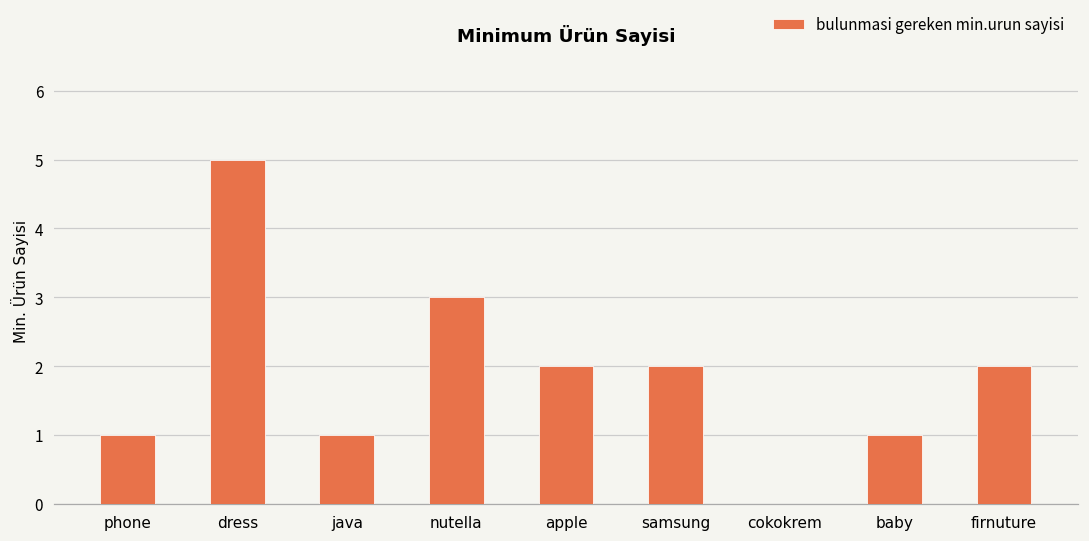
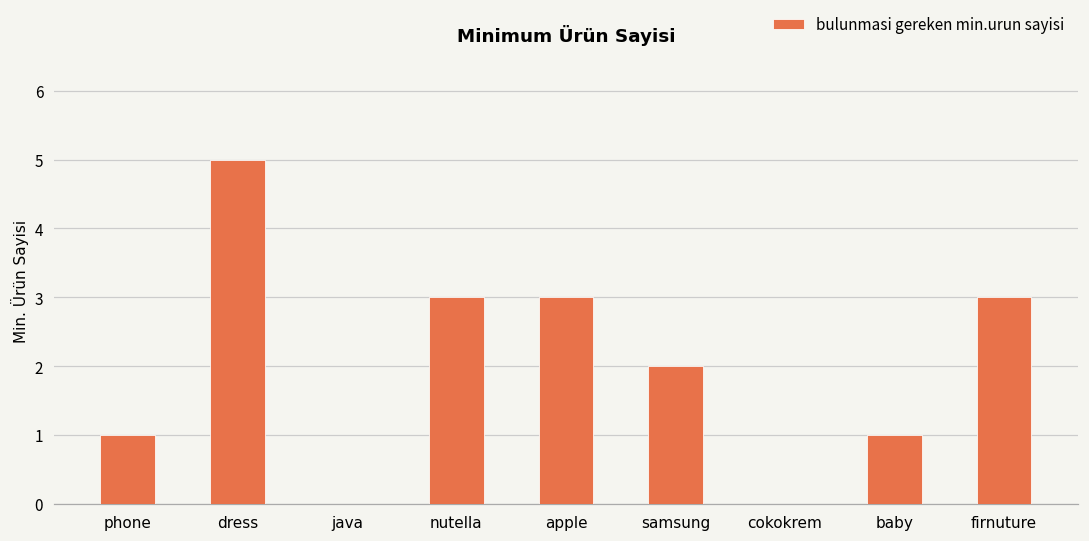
java: 1 -> 0
apple: 2 -> 3
firnuture: 2 -> 3
